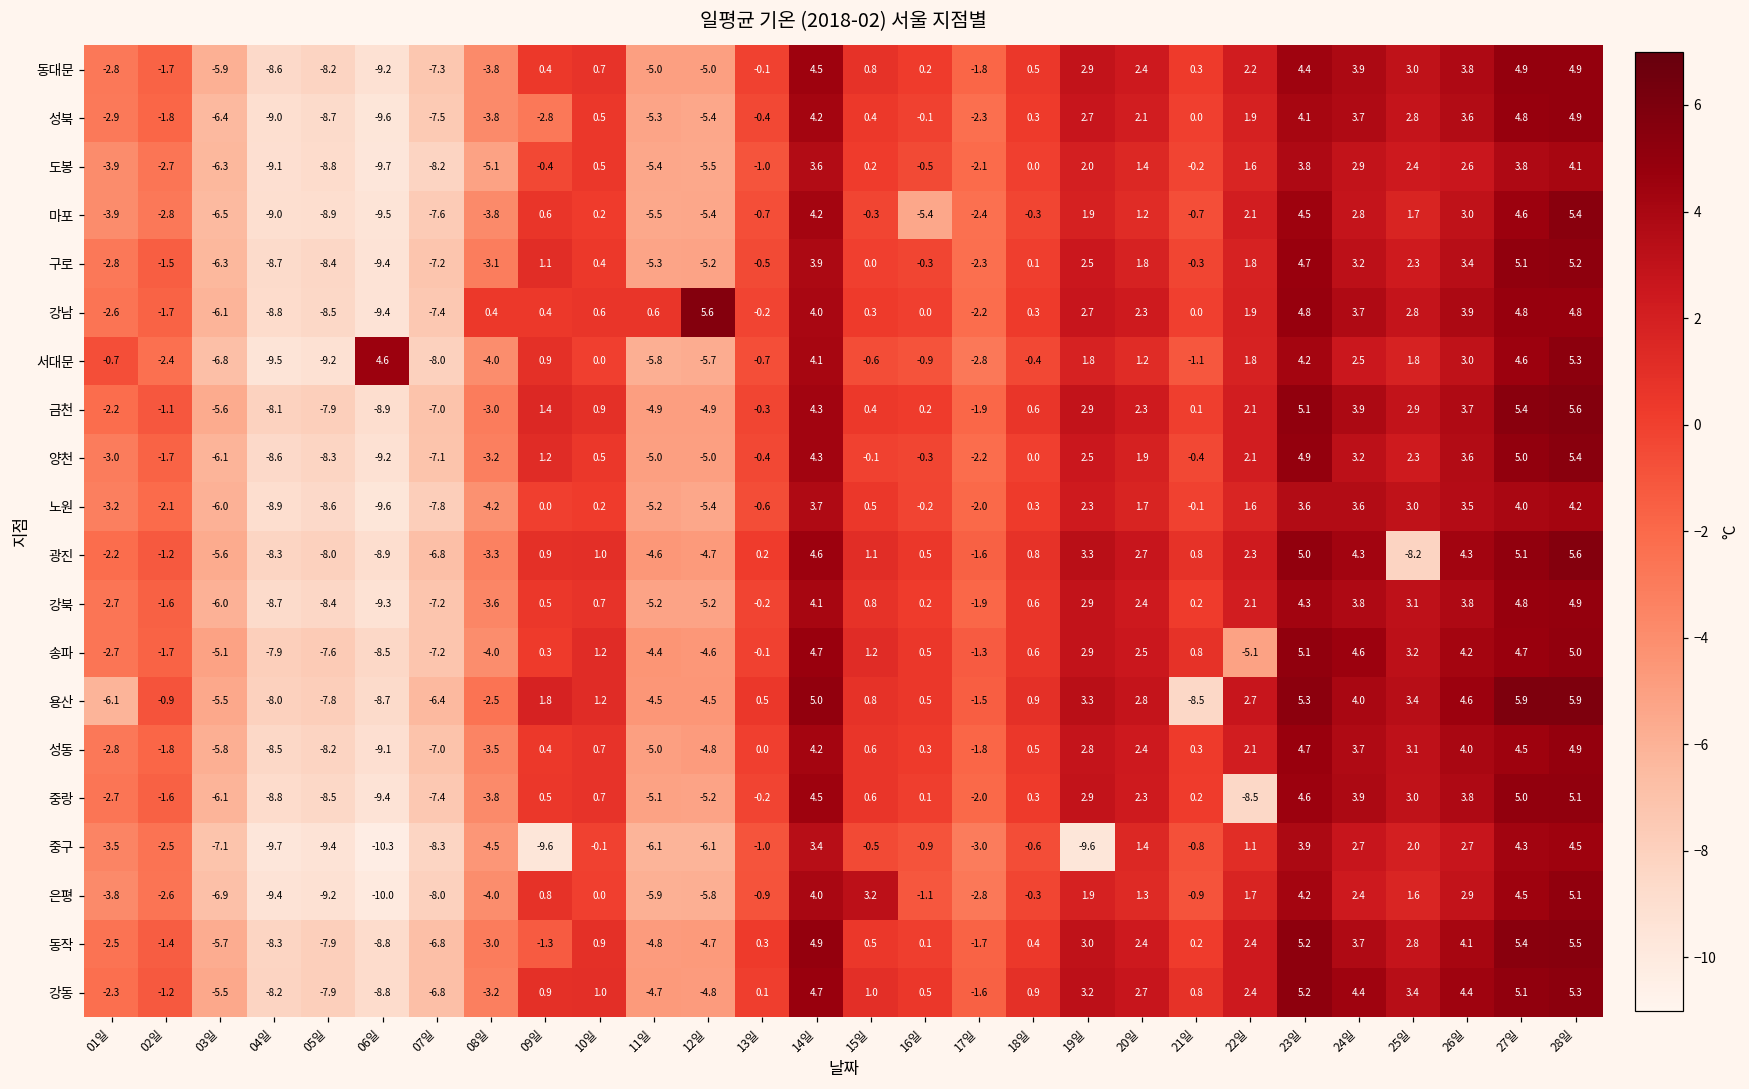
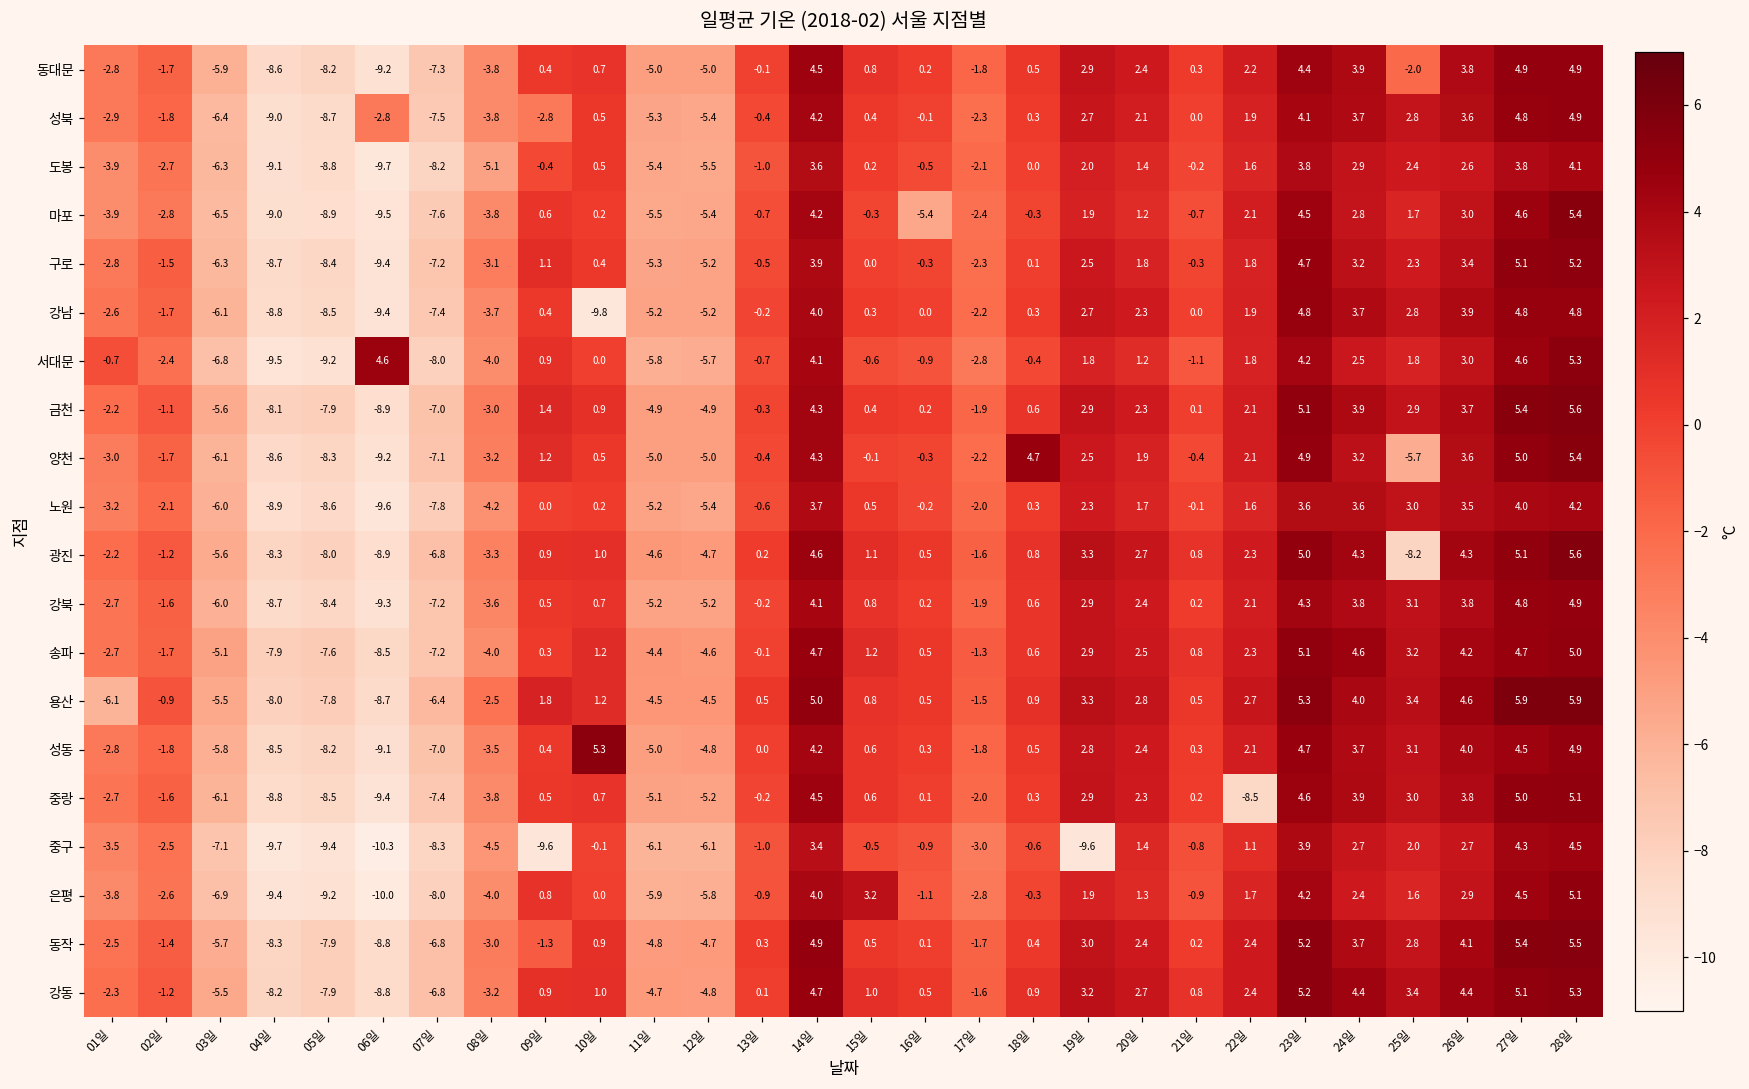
동대문, 25일: 3.0 -> -2.0
성북, 06일: -9.6 -> -2.8
강남, 08일: 0.4 -> -3.7
강남, 10일: 0.6 -> -9.8
강남, 11일: 0.6 -> -5.2
강남, 12일: 5.6 -> -5.2
양천, 18일: 0.0 -> 4.7
양천, 25일: 2.3 -> -5.7
송파, 22일: -5.1 -> 2.3
용산, 21일: -8.5 -> 0.5
성동, 10일: 0.7 -> 5.3
